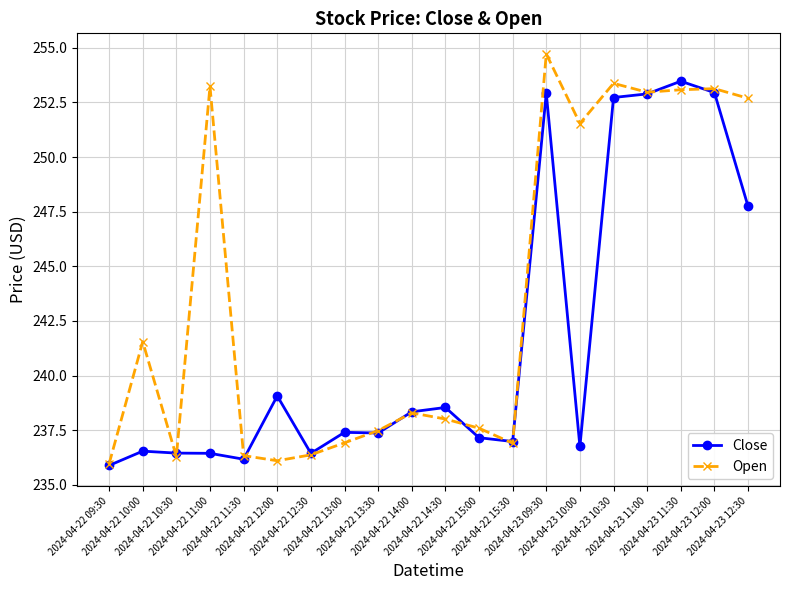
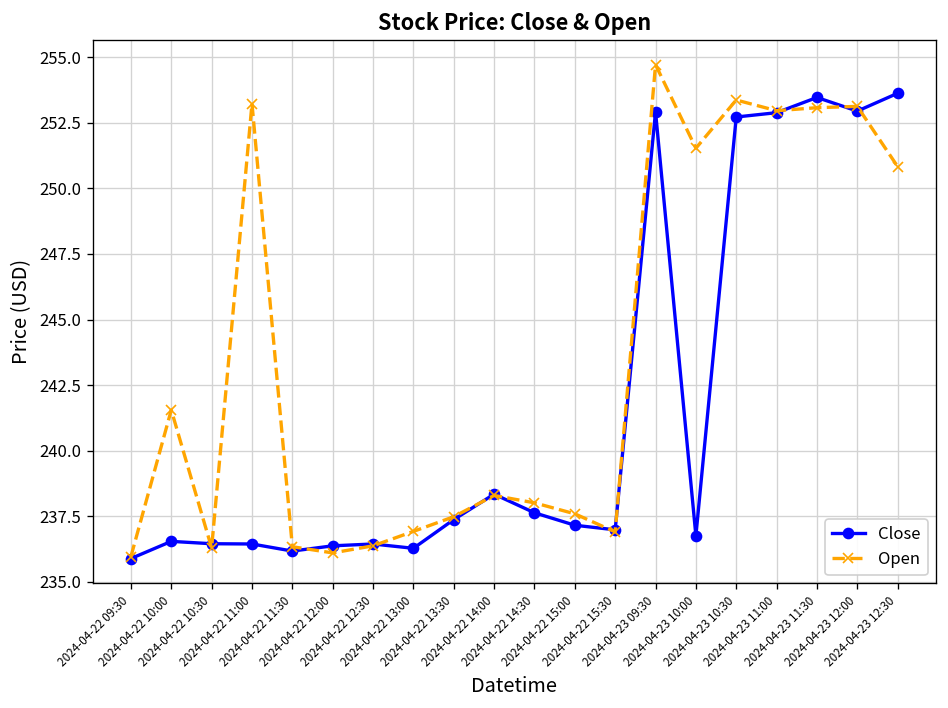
Close, 2024-04-22 12:00: 239.1 -> 236.4
Close, 2024-04-22 13:00: 237.4 -> 236.3
Close, 2024-04-22 14:30: 238.5 -> 237.6
Close, 2024-04-23 12:30: 247.7 -> 253.6
Open, 2024-04-23 12:30: 252.7 -> 250.8
